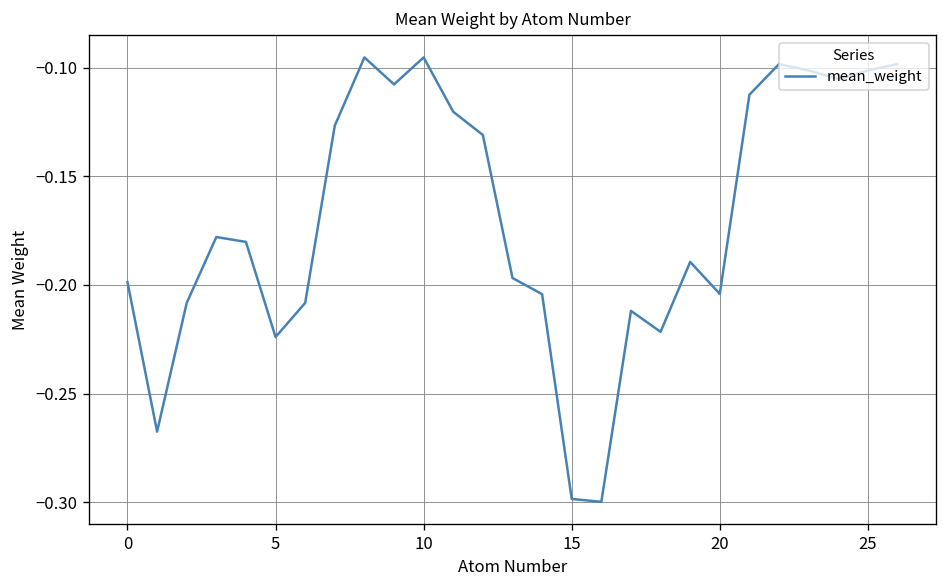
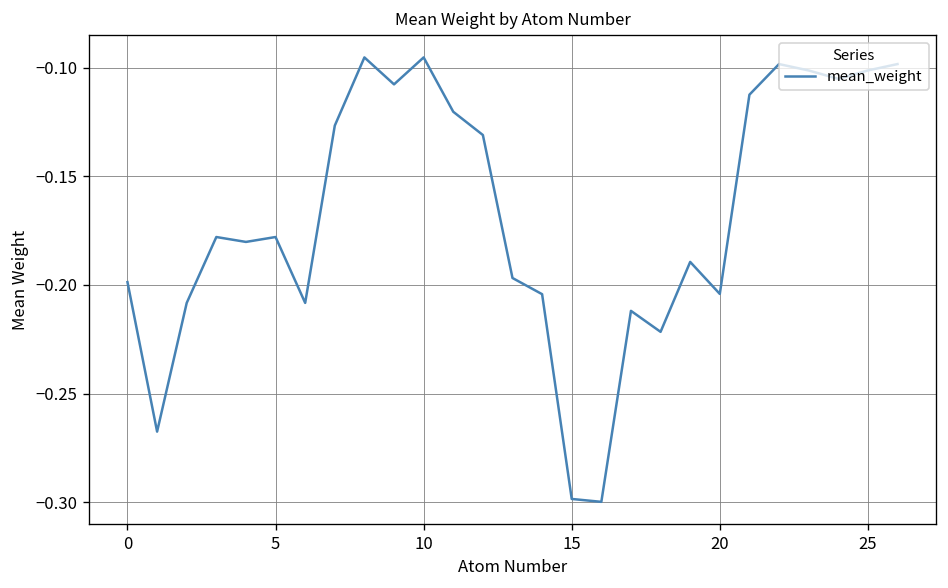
5: -0.224 -> -0.178
